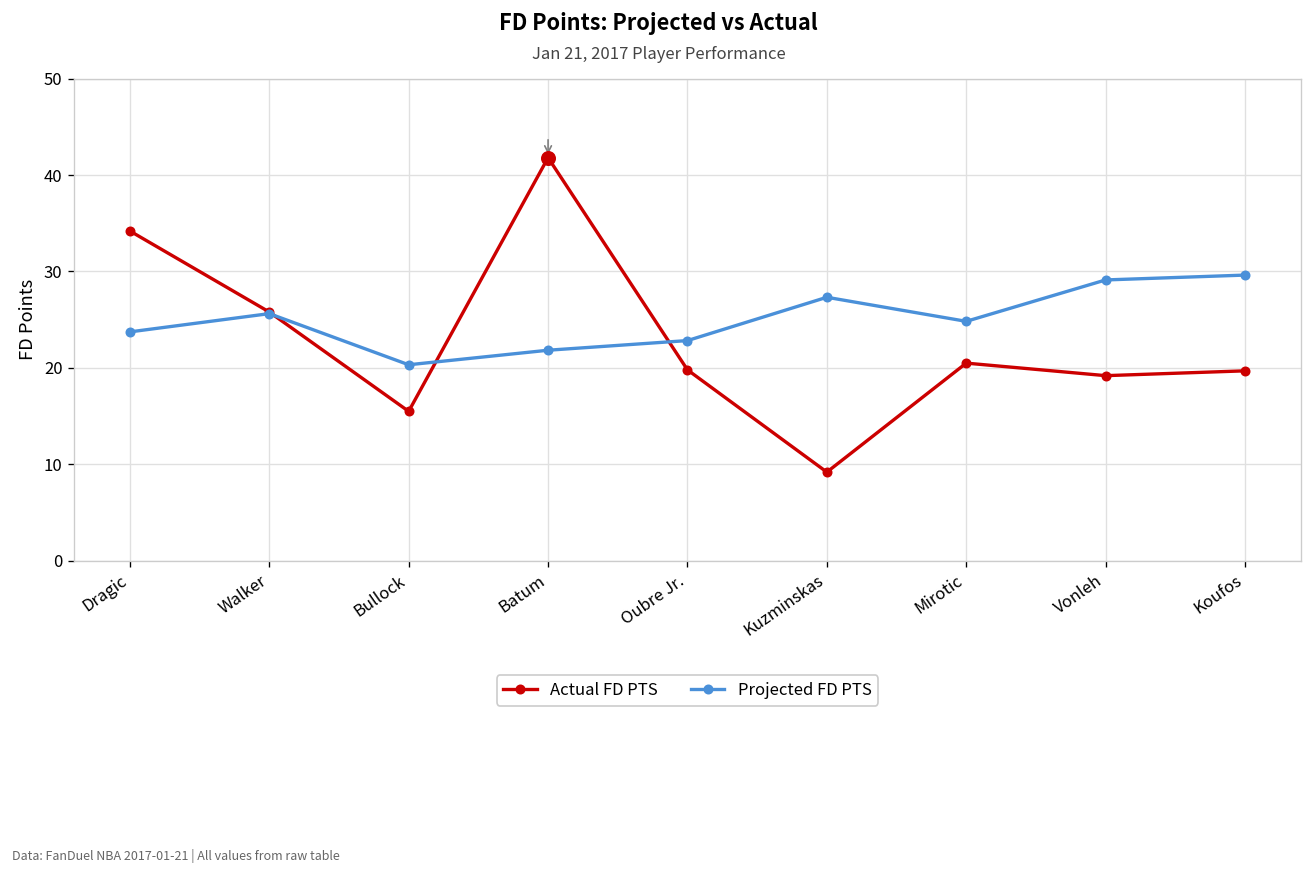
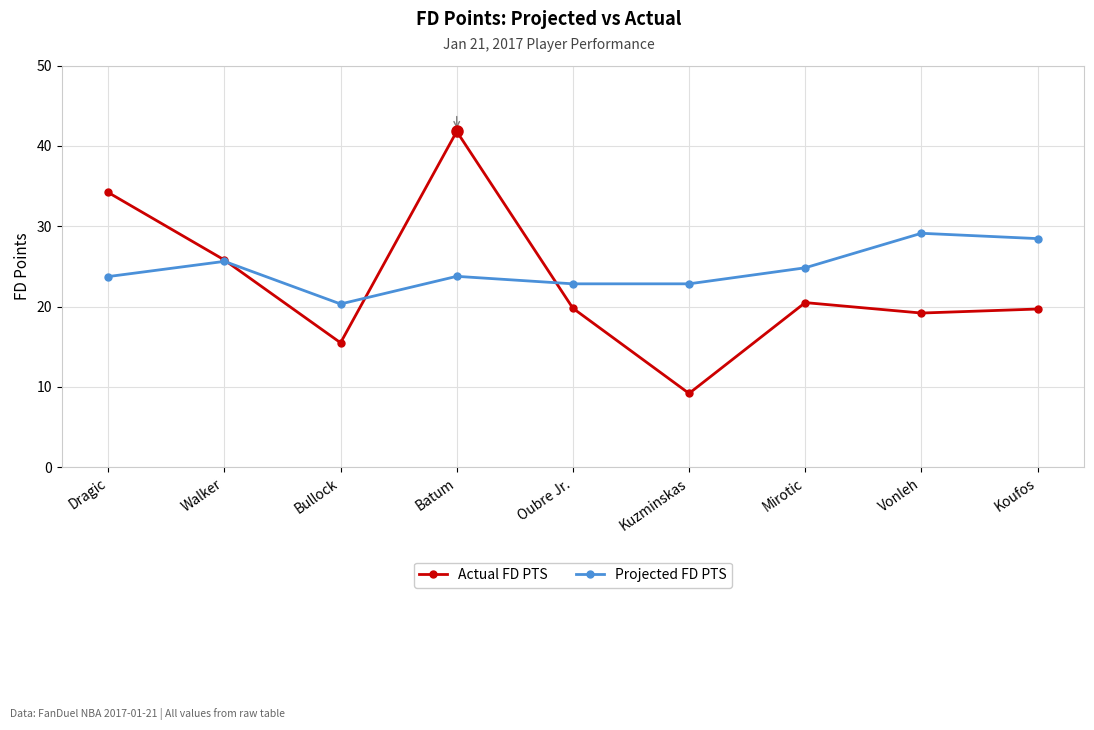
Projected FD PTS, Batum: 22 -> 24
Projected FD PTS, Kuzminskas: 27 -> 23
Projected FD PTS, Koufos: 30 -> 28
